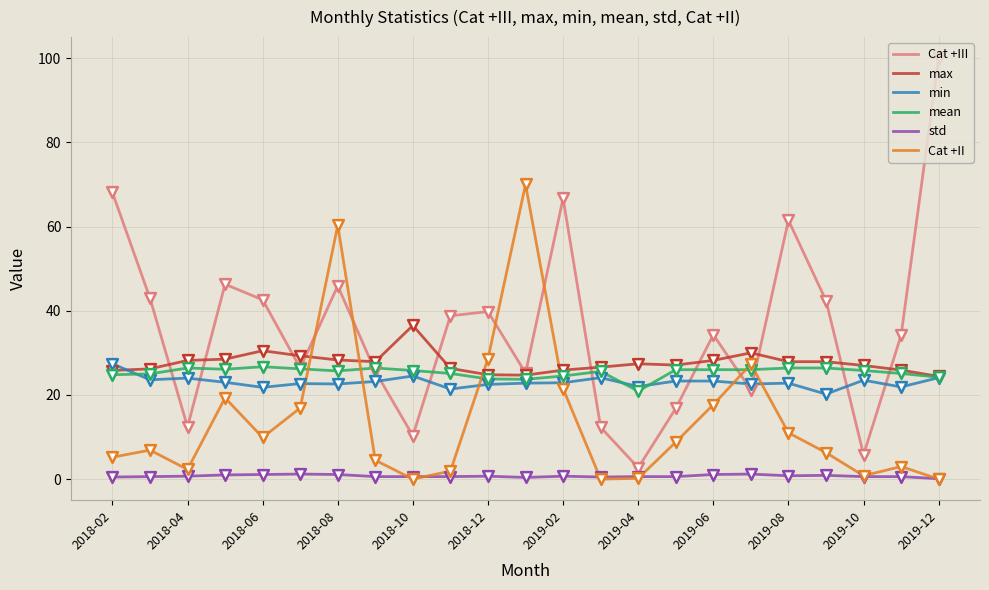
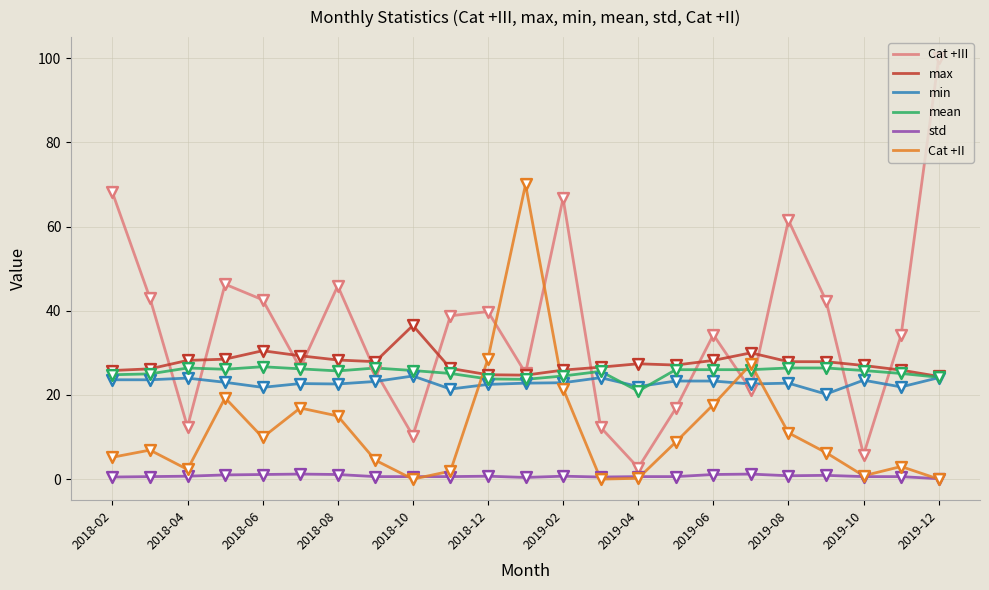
min, 2018-02: 27 -> 24
Cat +II, 2018-08: 60 -> 15
